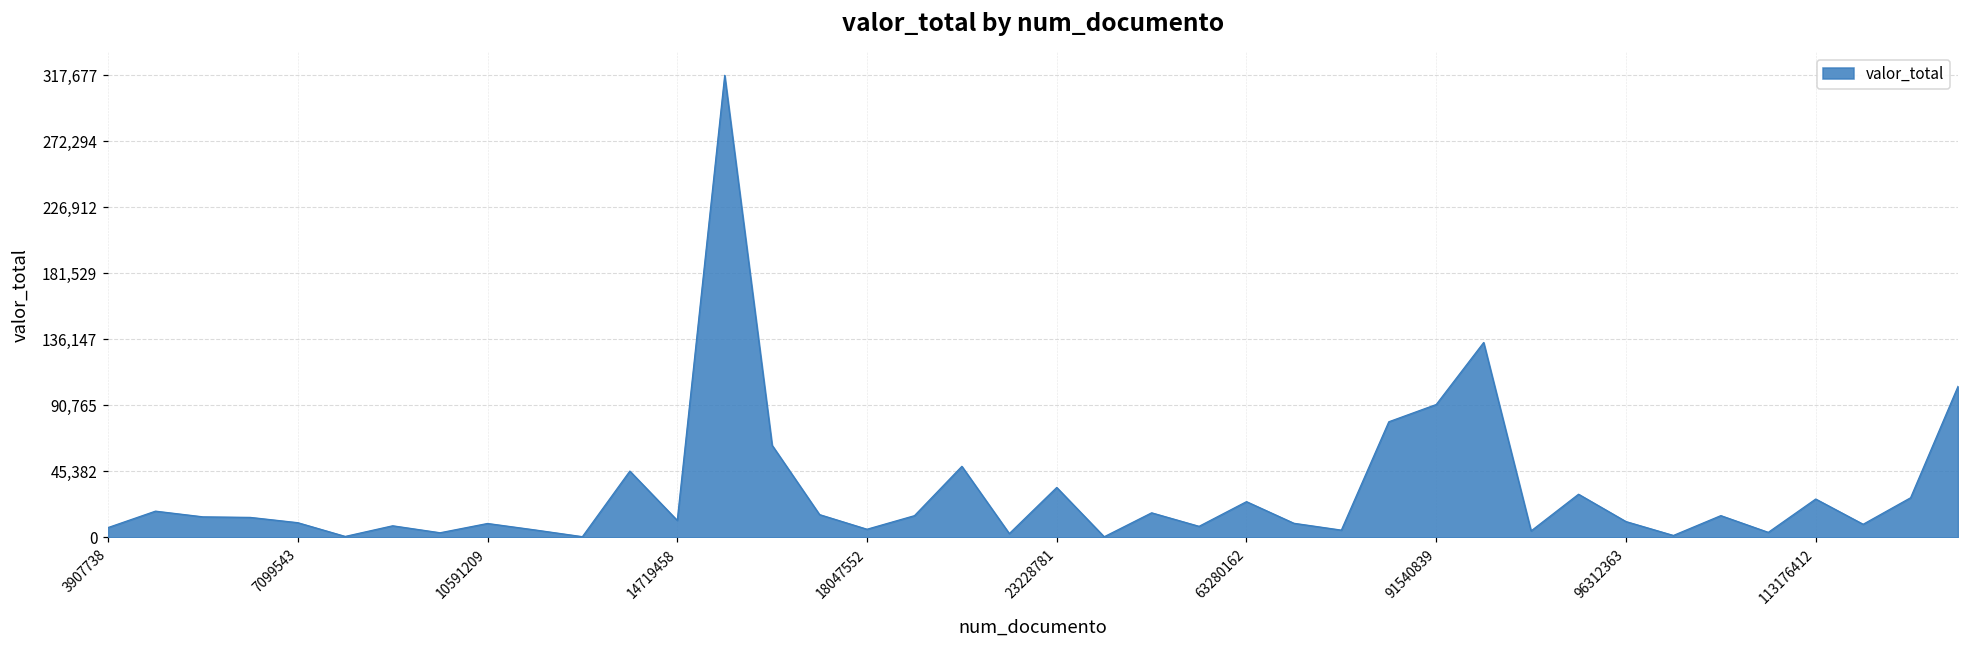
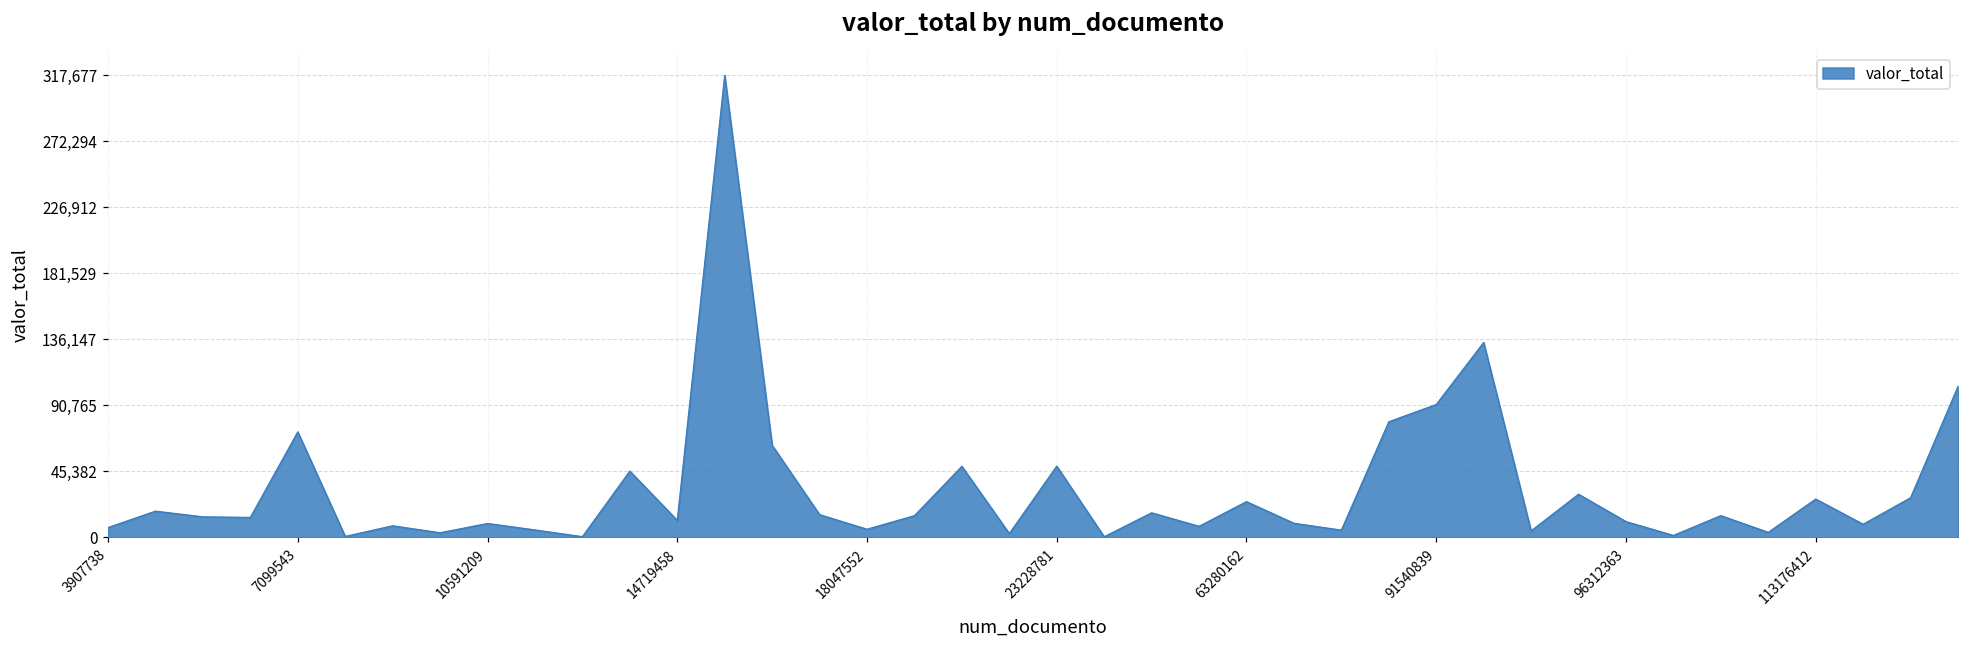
7099543: 10,000 -> 73,000
23228781: 34,000 -> 49,000
